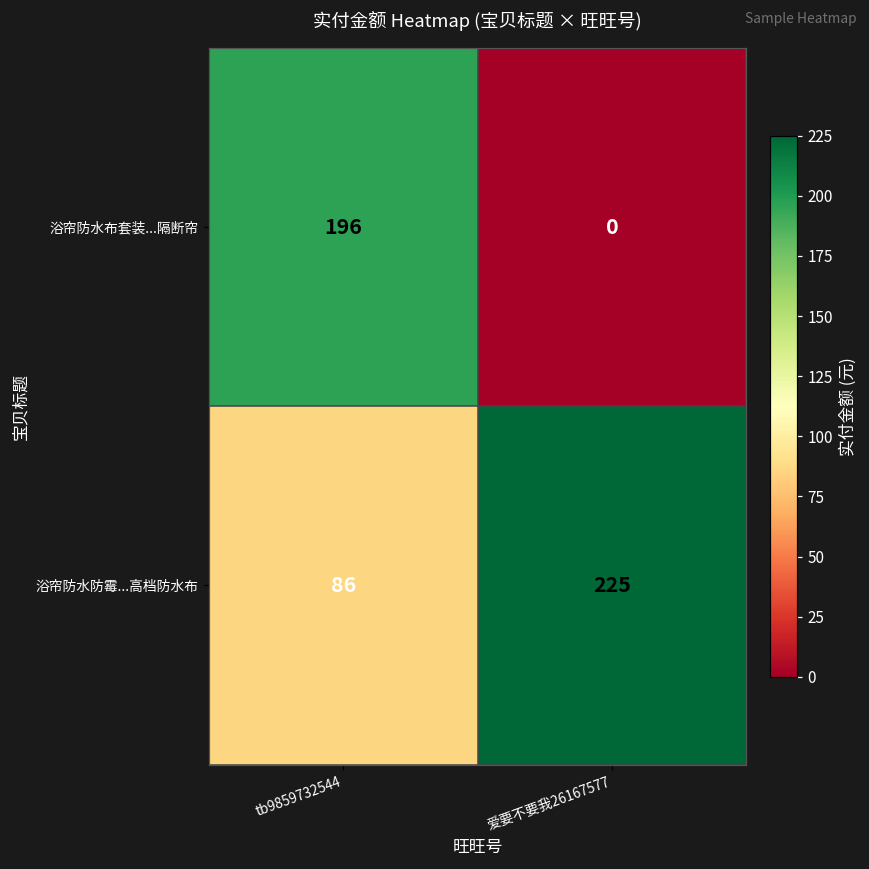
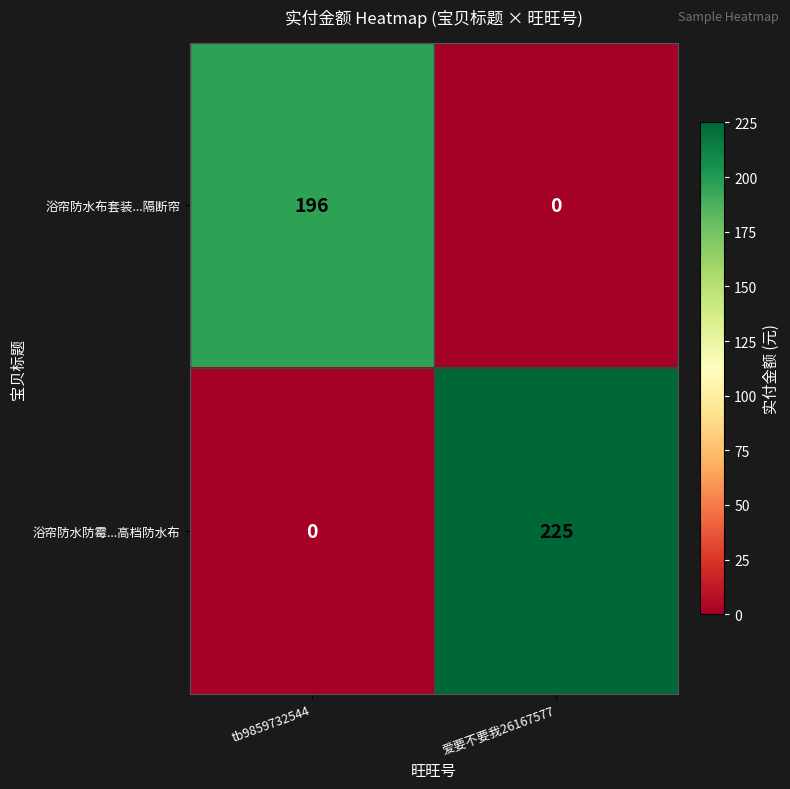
浴帘防水防霉...高档防水布, tb9859732544: 86 -> 0
